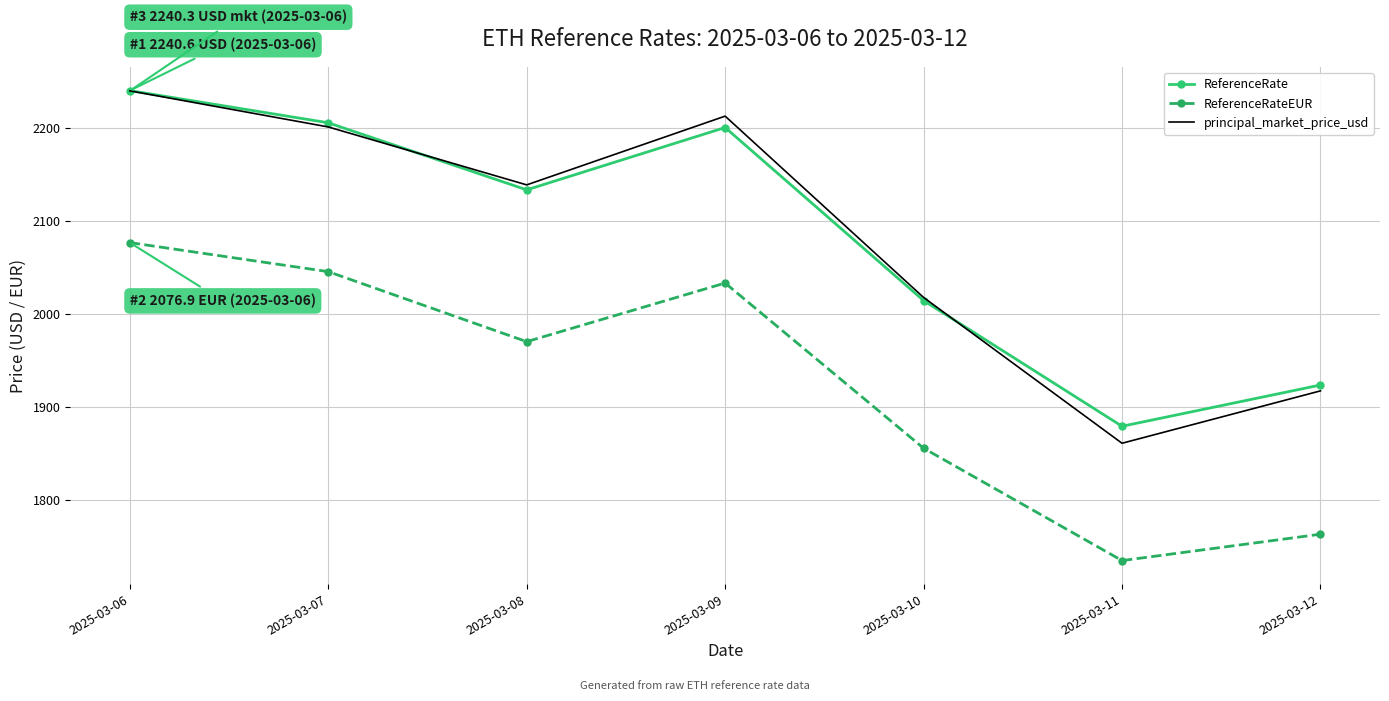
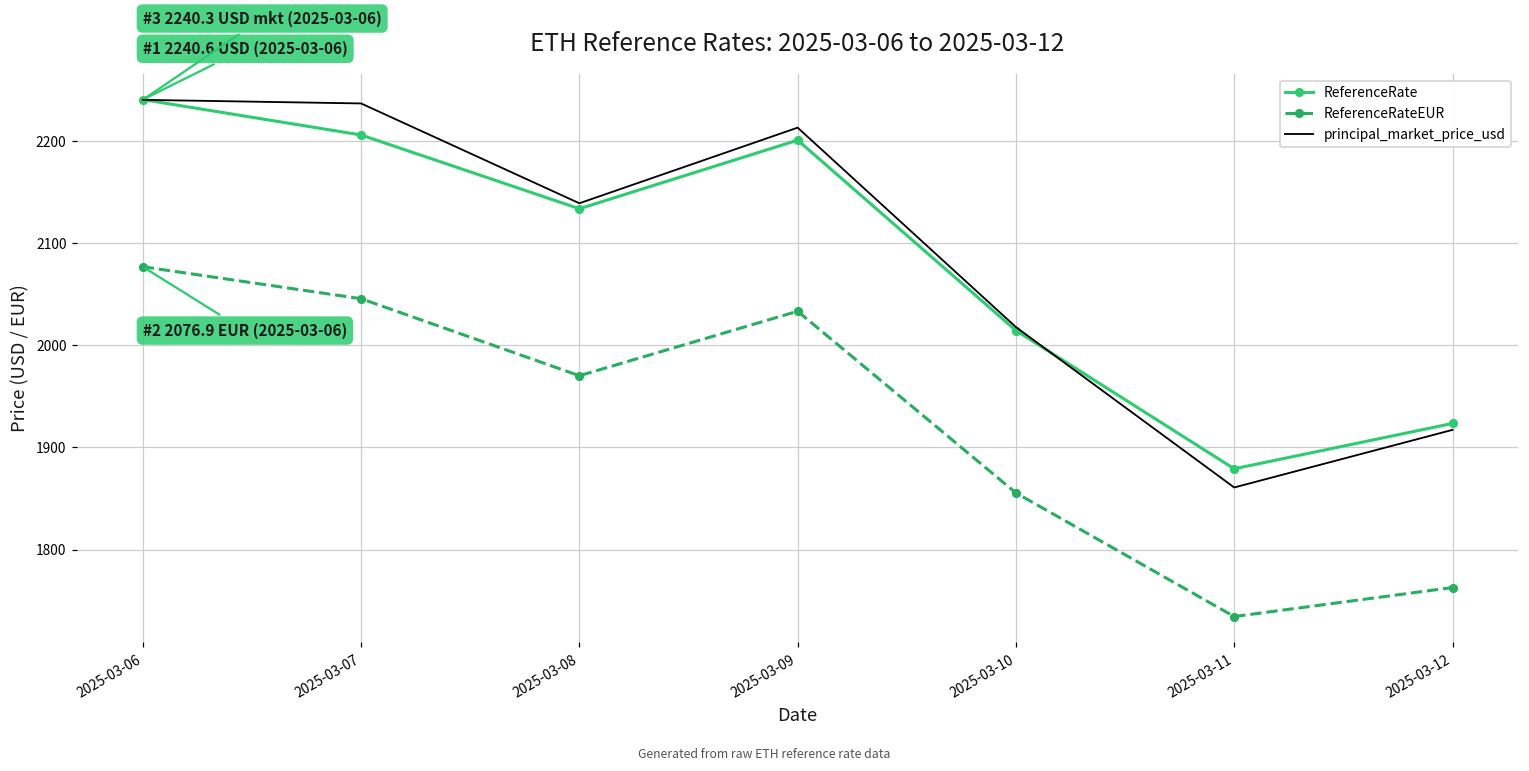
principal_market_price_usd, 2025-03-07: 2200 -> 2240
